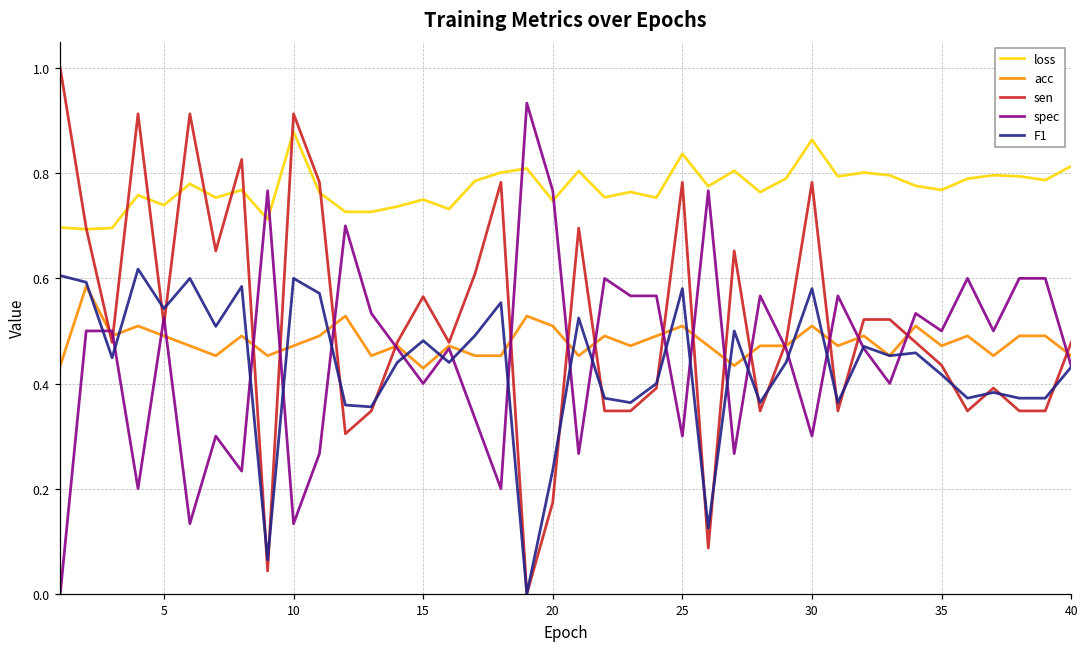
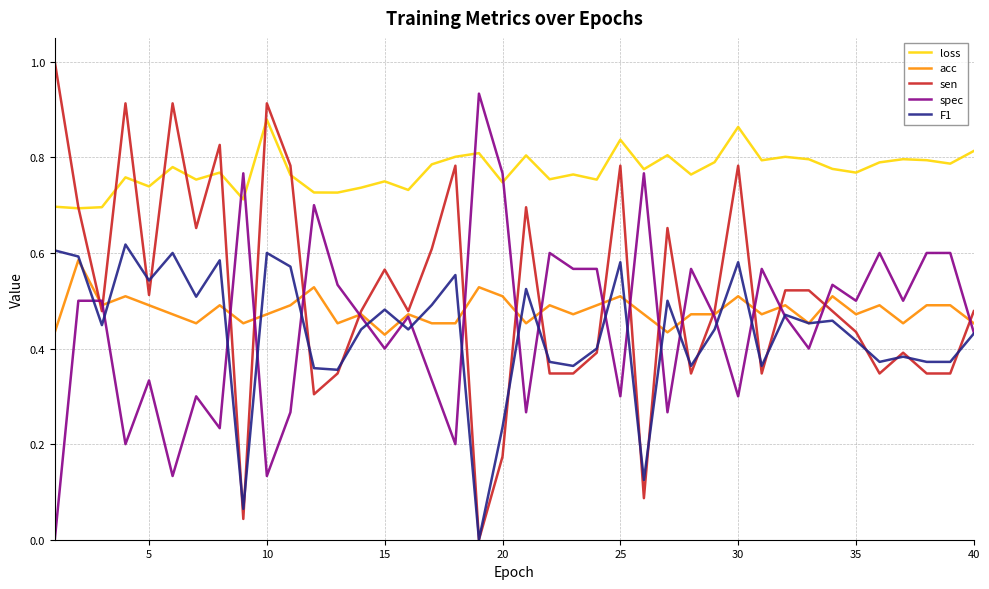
spec, 5: 0.53 -> 0.33
